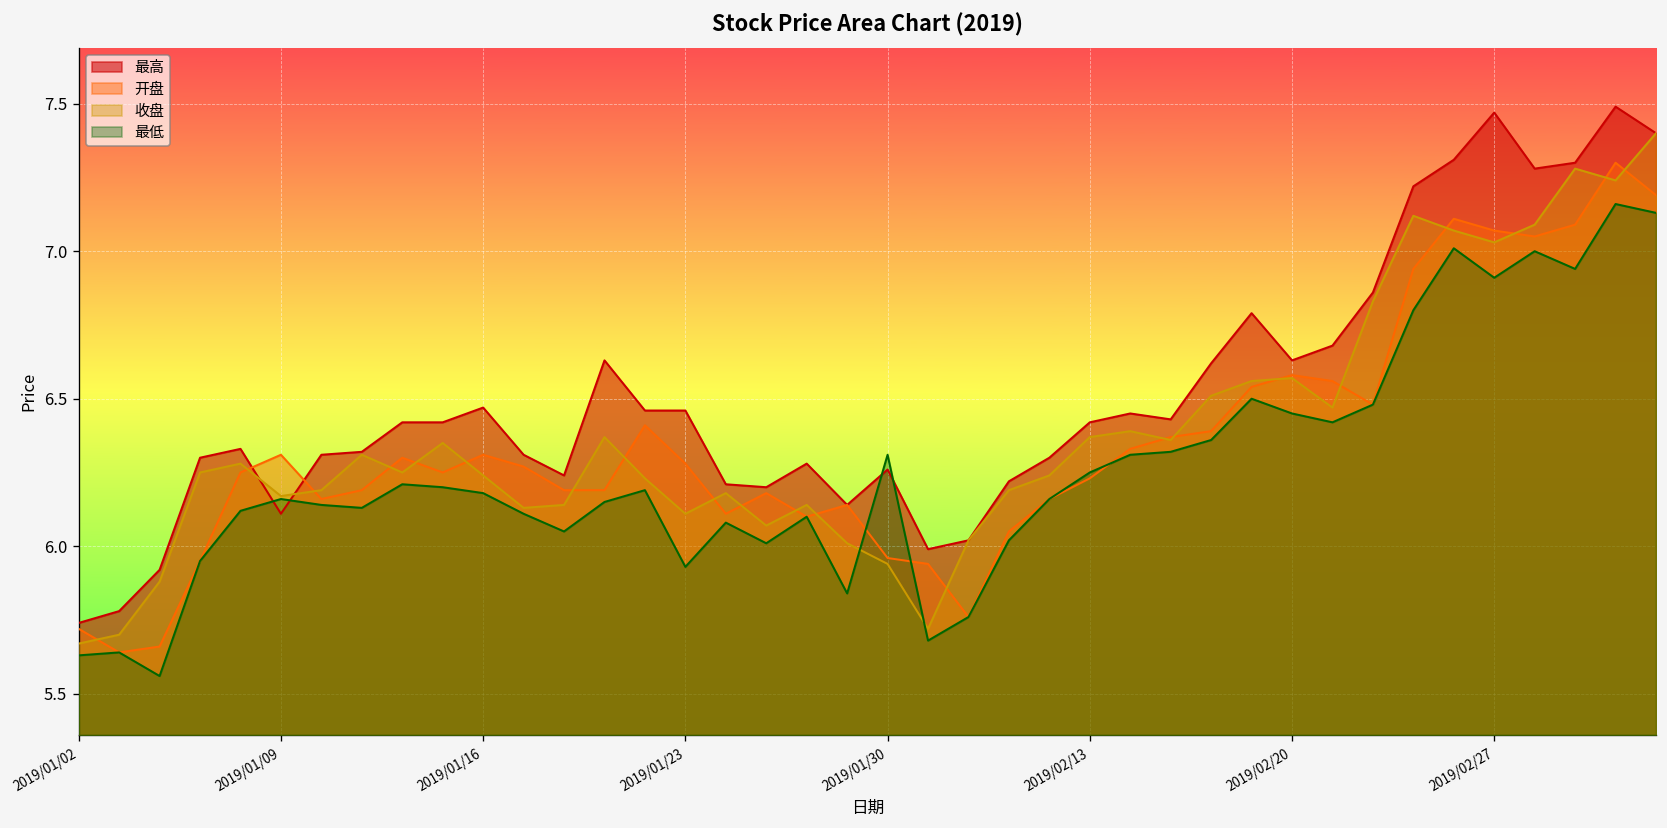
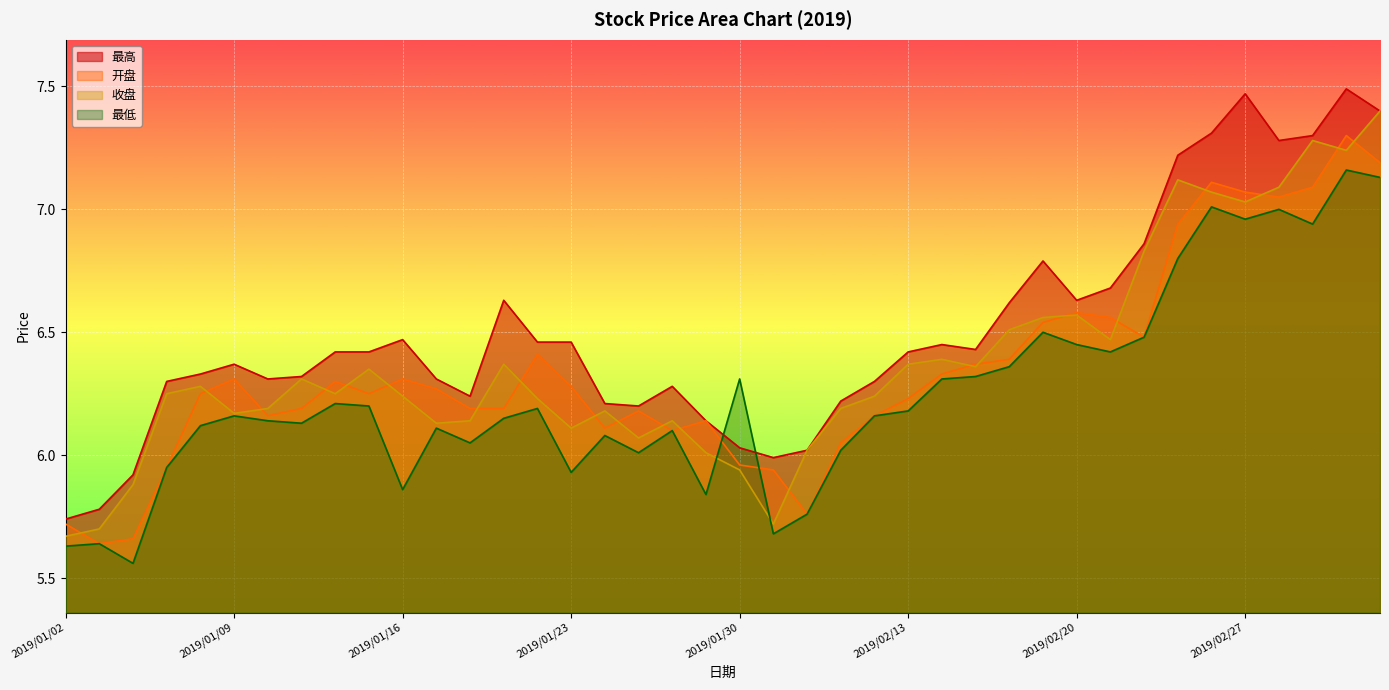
最高, 2019/01/09: 6.11 -> 6.37
最低, 2019/01/16: 6.18 -> 5.86
最高, 2019/01/30: 6.26 -> 6.03
最低, 2019/02/13: 6.25 -> 6.18
最低, 2019/02/27: 6.91 -> 6.96
